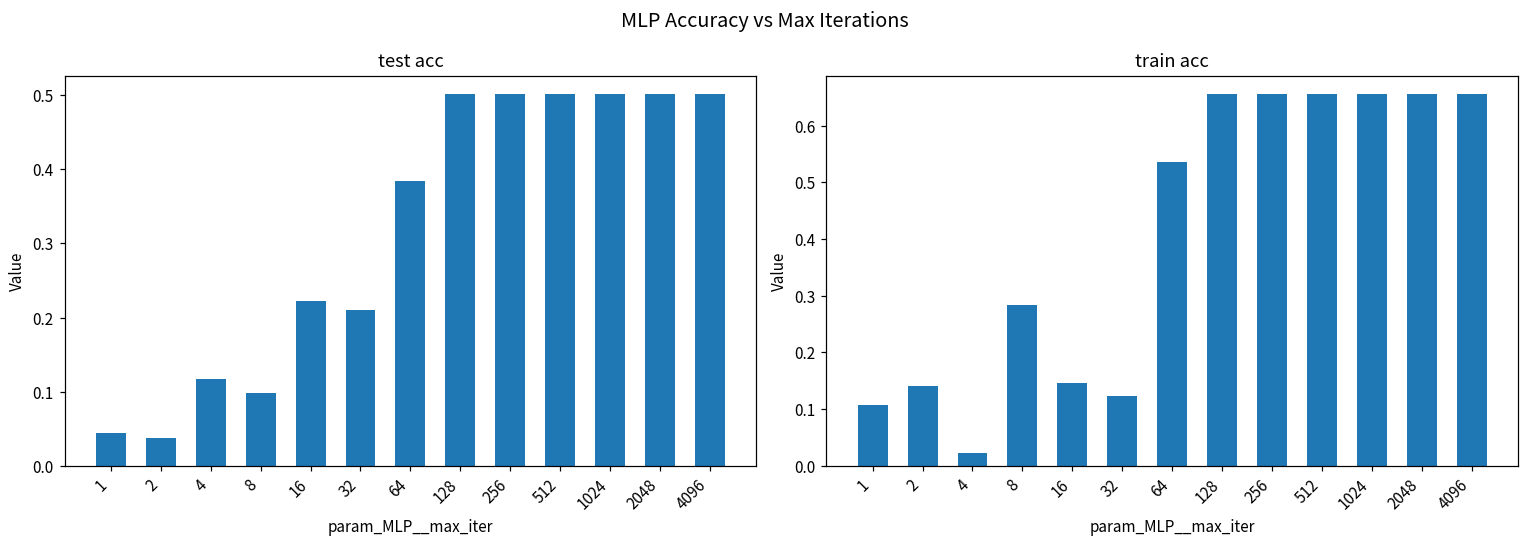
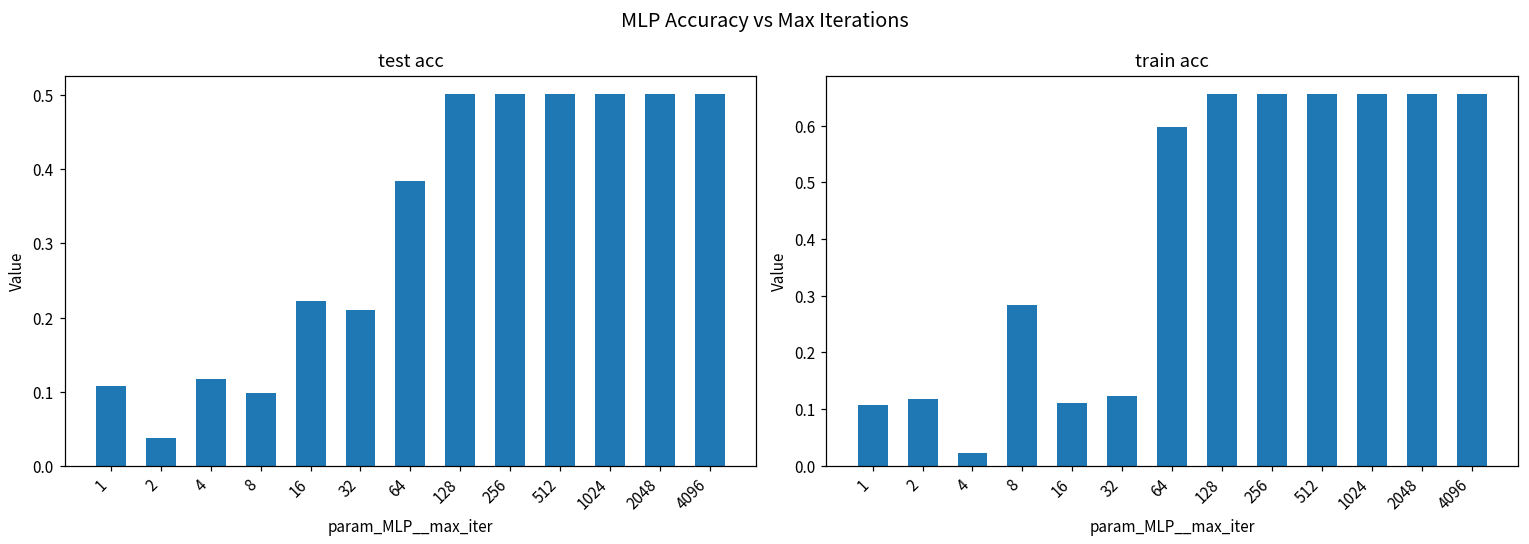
test acc, 1: 0.04 -> 0.11
train acc, 2: 0.14 -> 0.12
train acc, 16: 0.15 -> 0.11
train acc, 64: 0.54 -> 0.60
